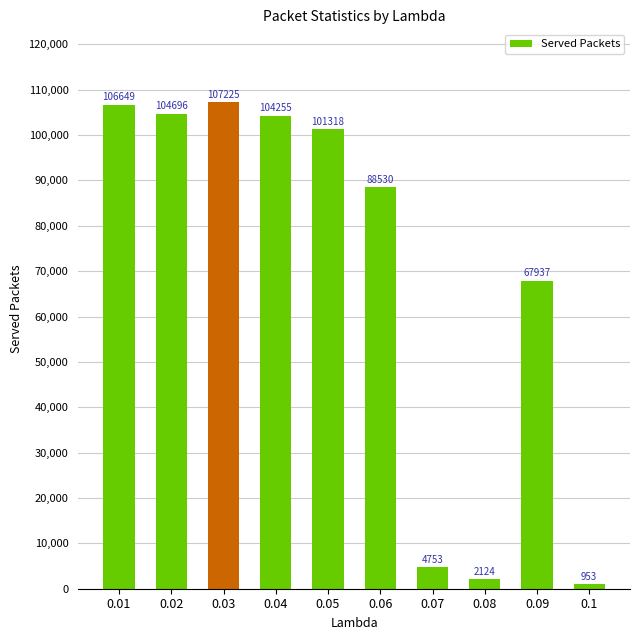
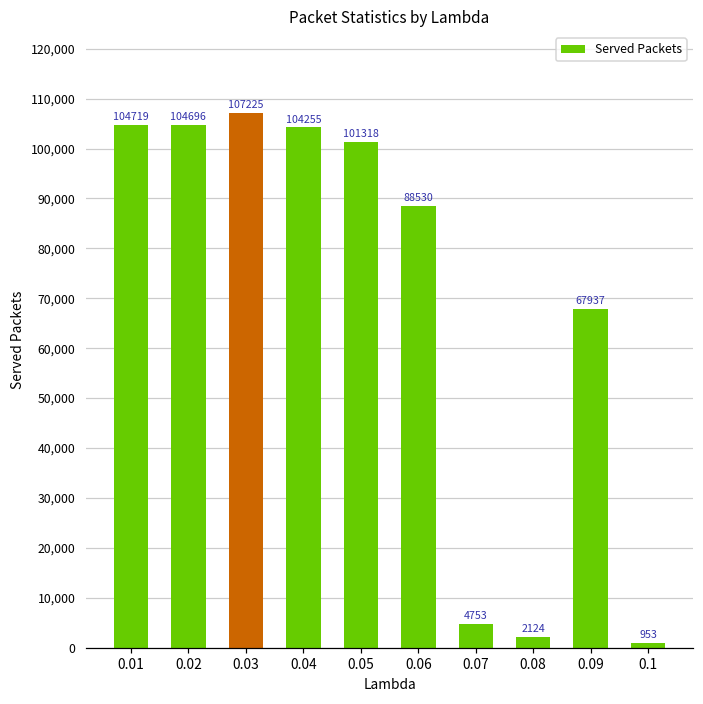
0.01: 106649 -> 104719
